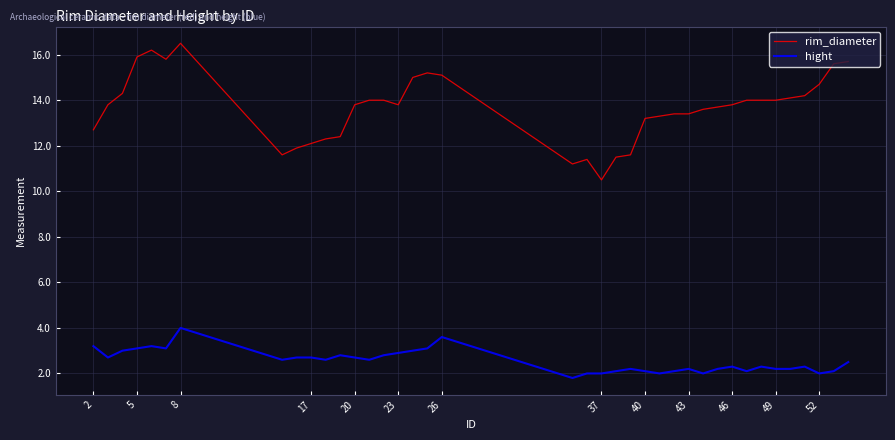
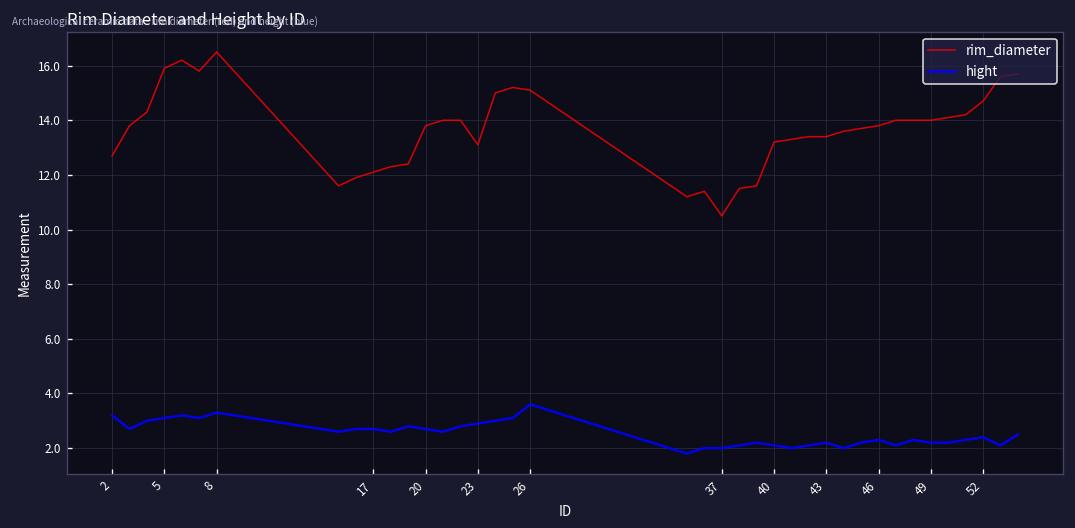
hight, 8: 4.0 -> 3.3
rim_diameter, 23: 13.8 -> 13.1
hight, 52: 2.0 -> 2.4
